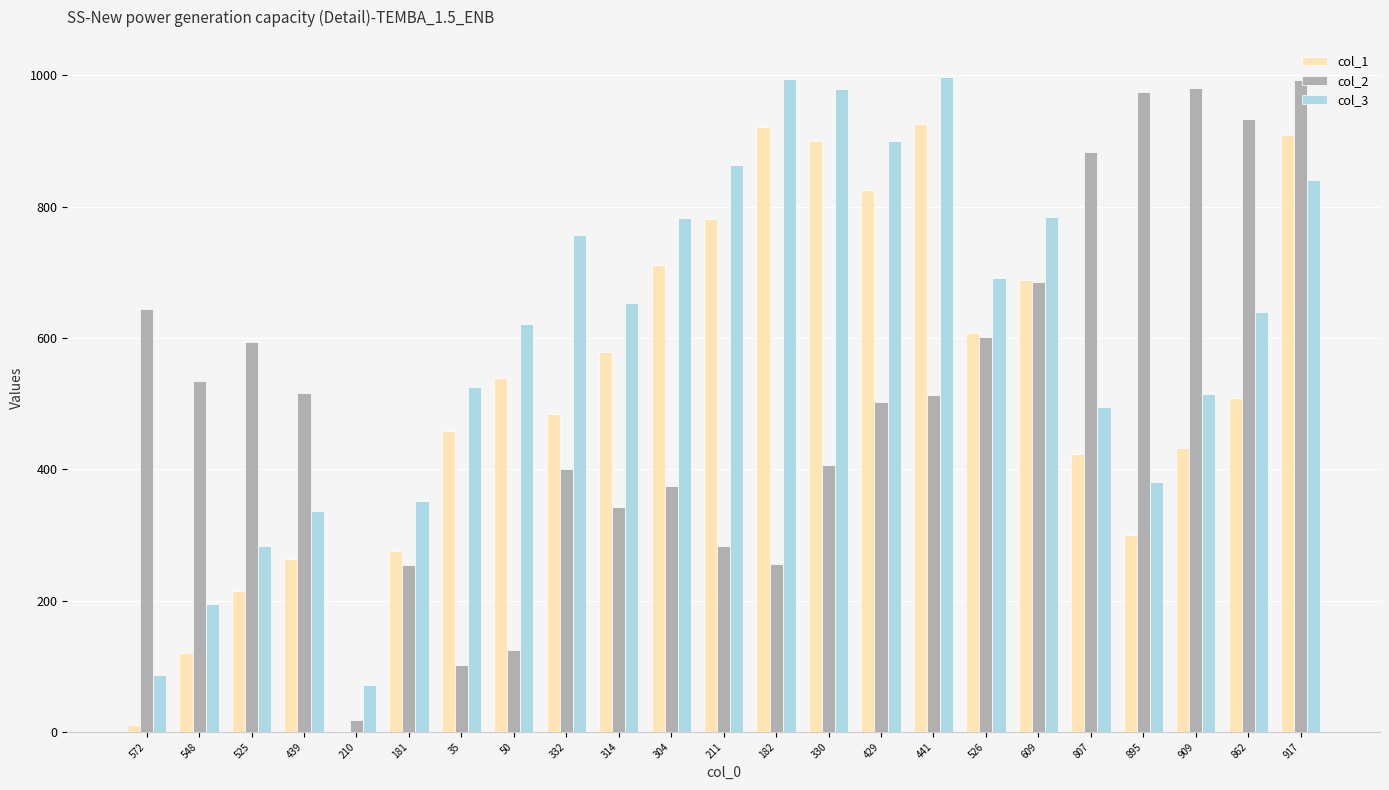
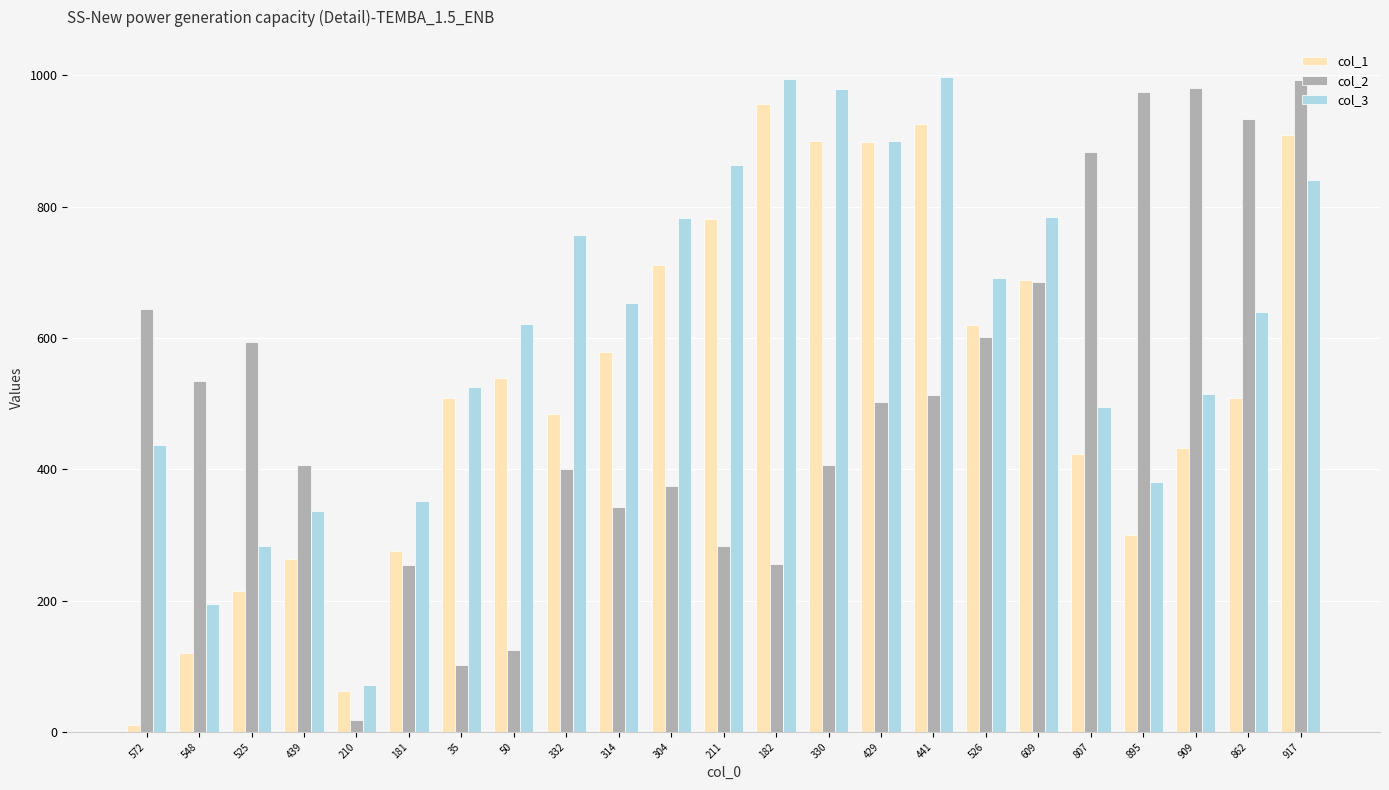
col_3, 572: 90 -> 440
col_2, 439: 520 -> 410
col_1, 210: 0 -> 60
col_1, 35: 460 -> 510
col_1, 182: 920 -> 960
col_1, 429: 830 -> 900
col_1, 526: 610 -> 620
